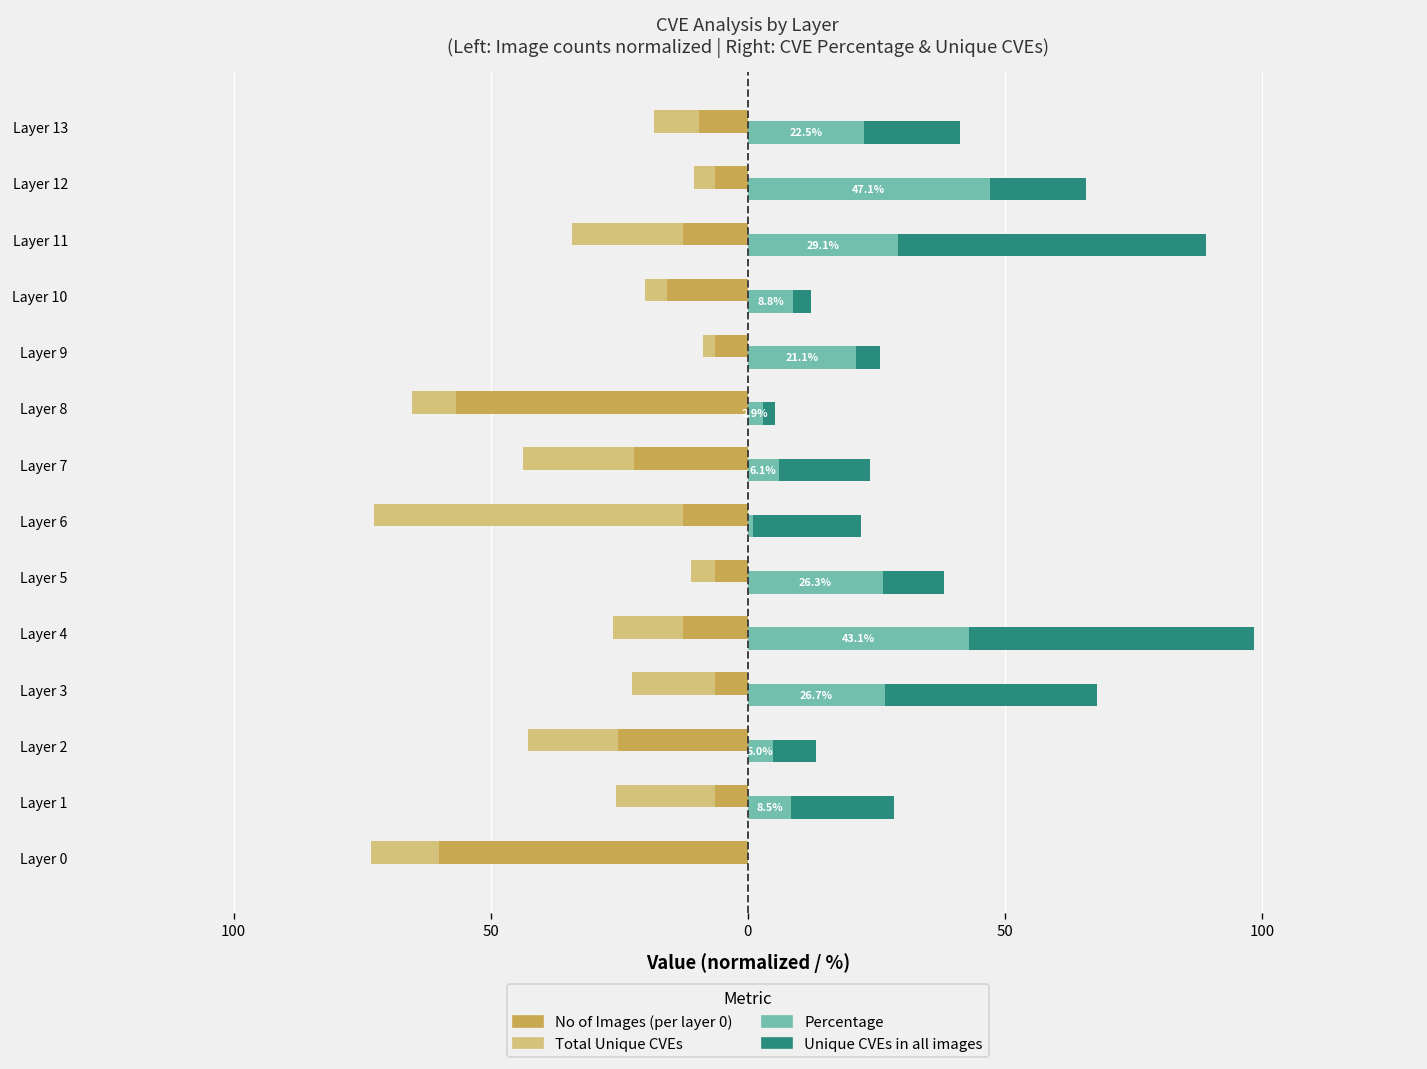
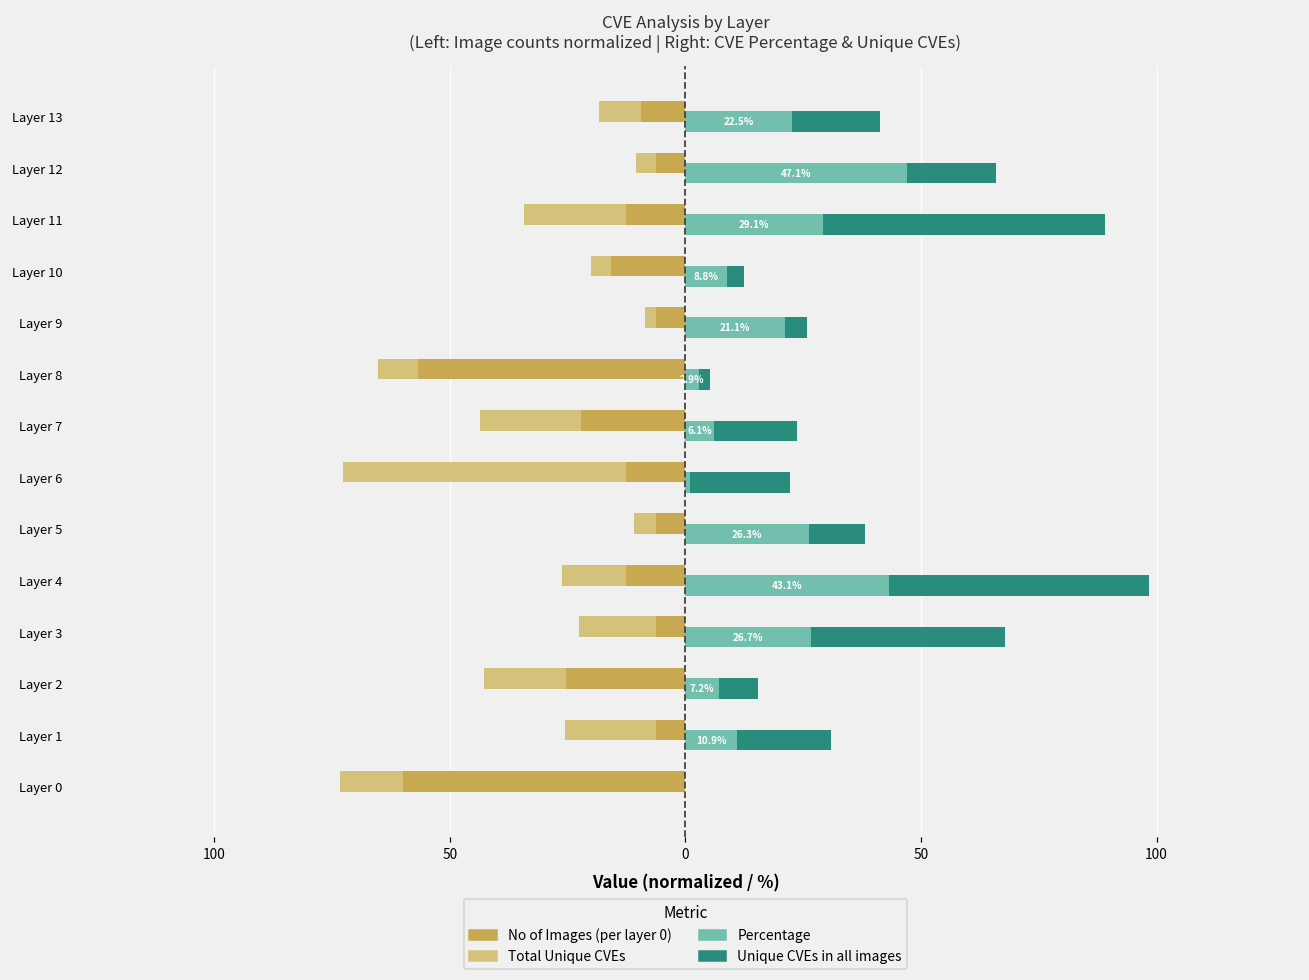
Percentage, Layer 2: 5.0% -> 7.2%
Percentage, Layer 1: 8.5% -> 10.9%
